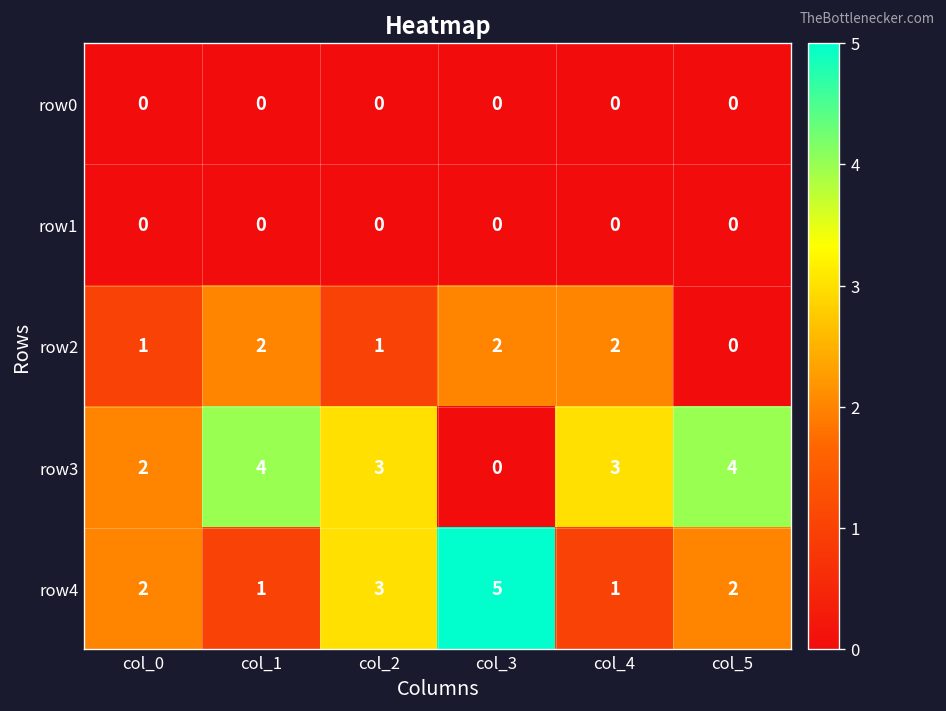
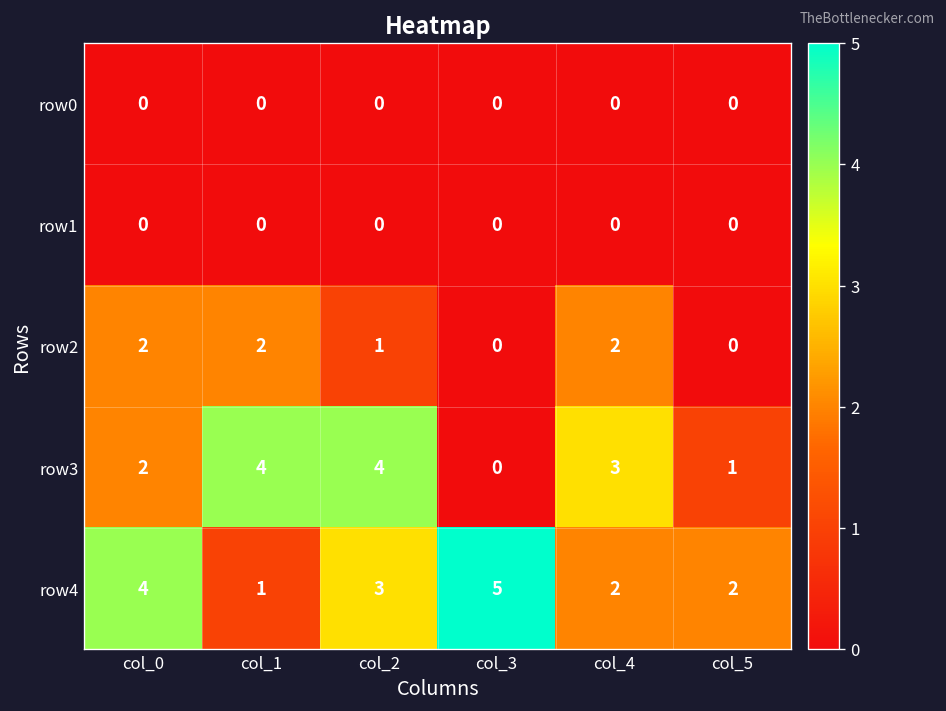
row2, col_0: 1 -> 2
row2, col_3: 2 -> 0
row3, col_2: 3 -> 4
row3, col_5: 4 -> 1
row4, col_0: 2 -> 4
row4, col_4: 1 -> 2
